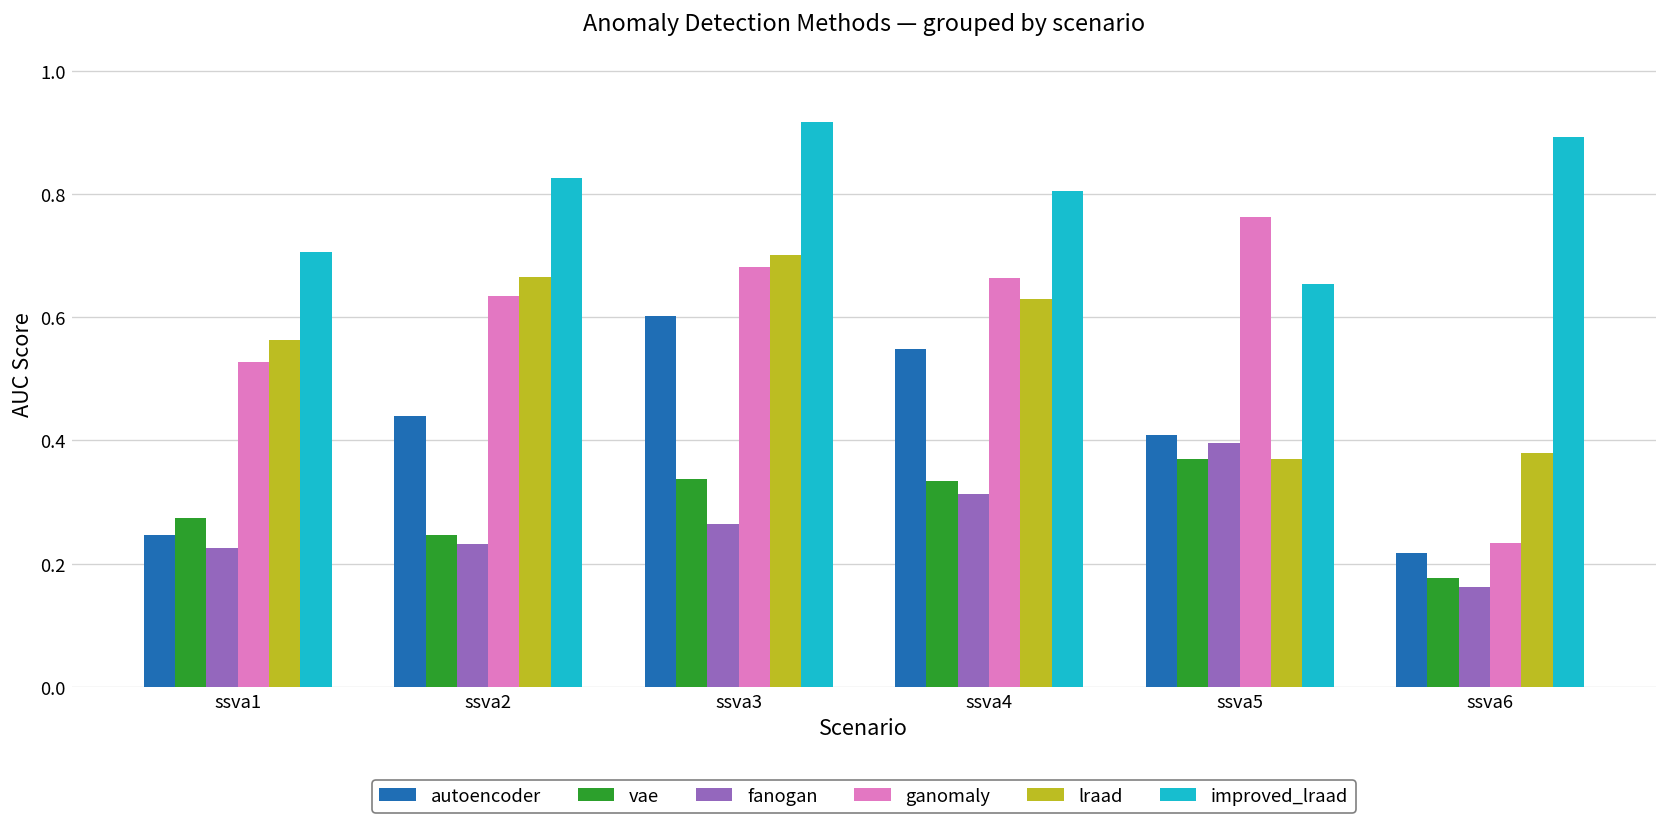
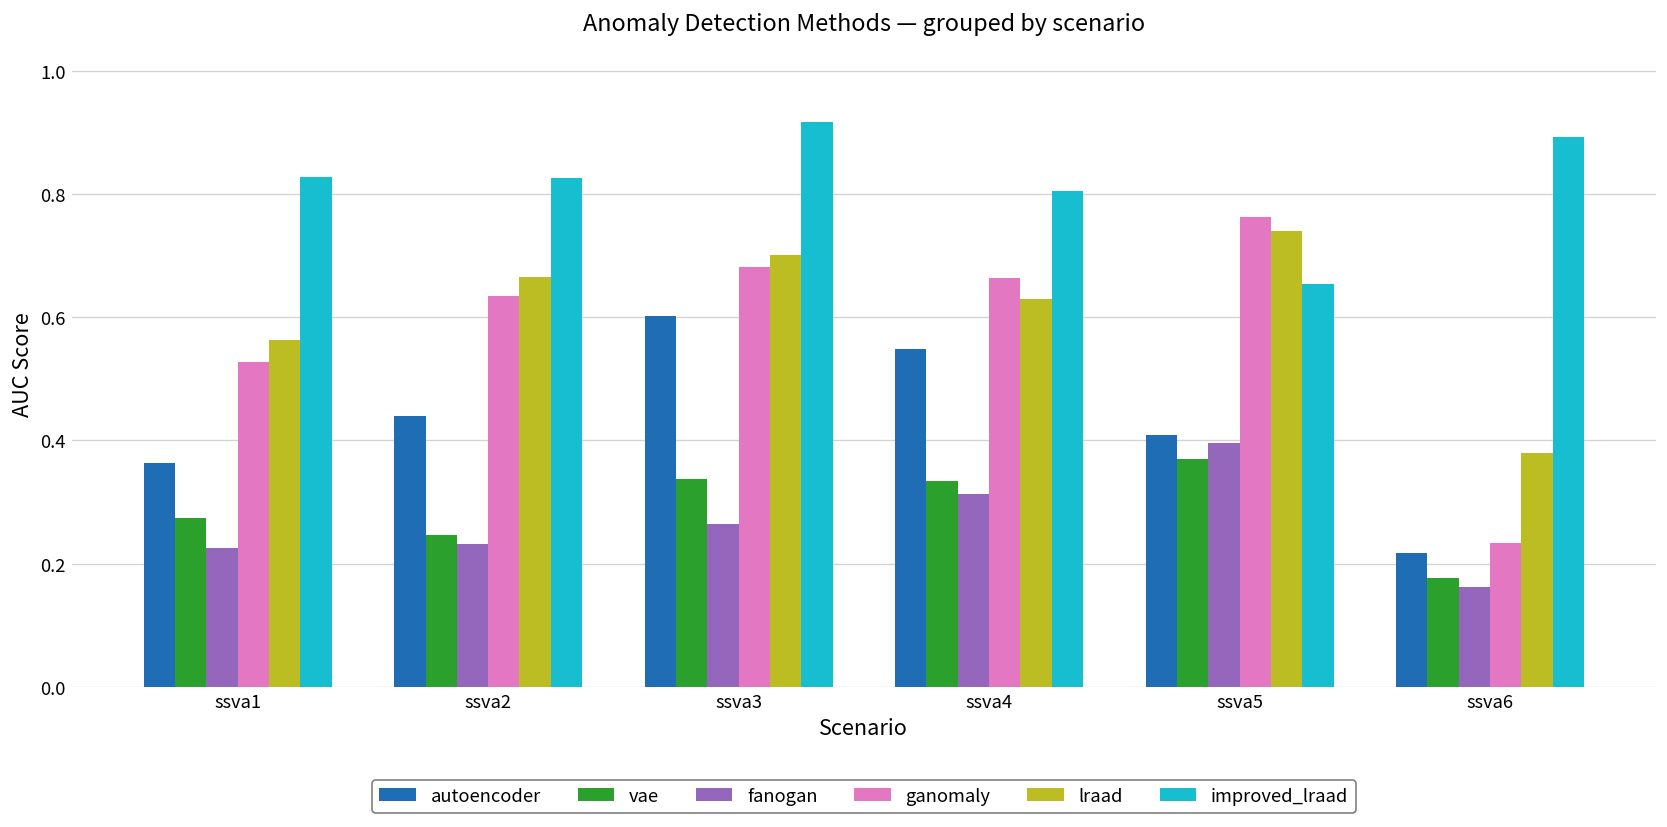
autoencoder, ssva1: 0.25 -> 0.36
improved_lraad, ssva1: 0.71 -> 0.83
lraad, ssva5: 0.37 -> 0.74
